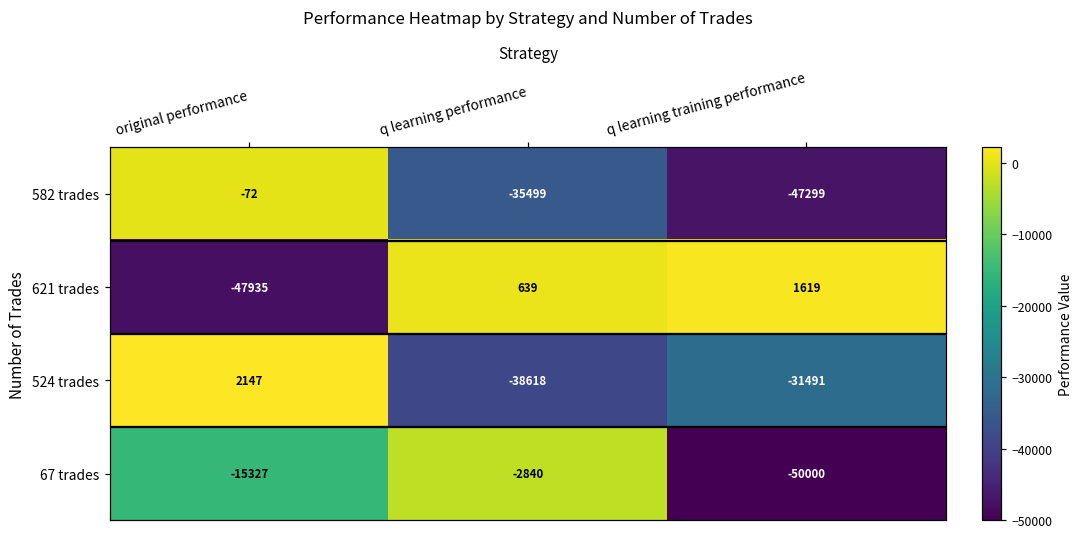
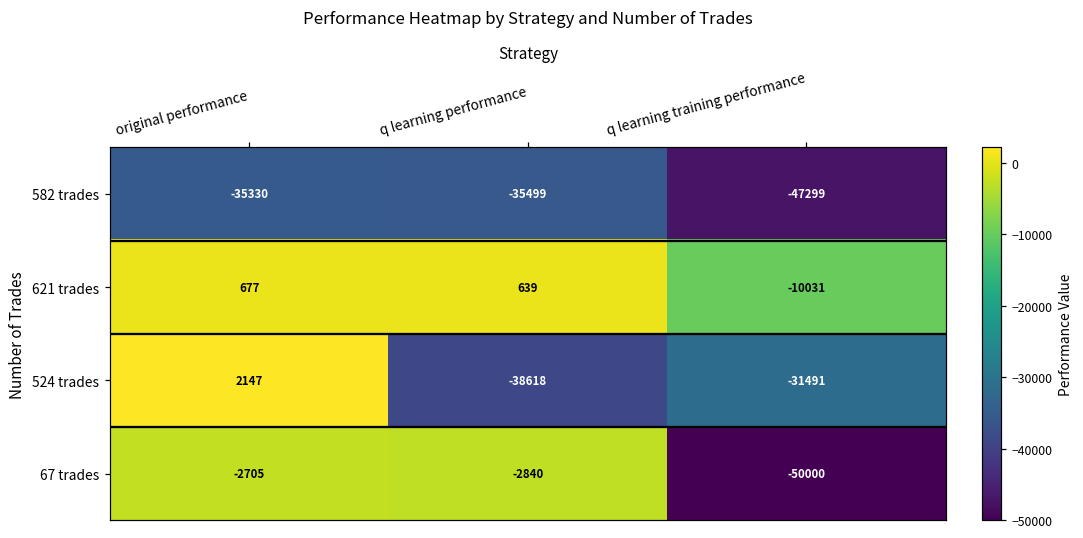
582 trades, original performance: -72 -> -35330
621 trades, original performance: -47935 -> 677
621 trades, q learning training performance: 1619 -> -10031
67 trades, original performance: -15327 -> -2705
